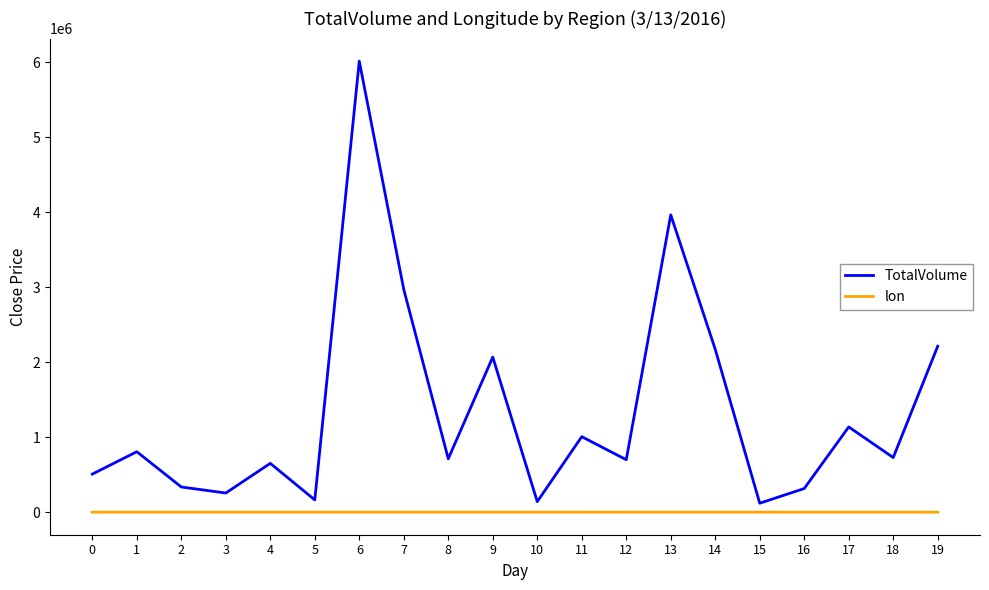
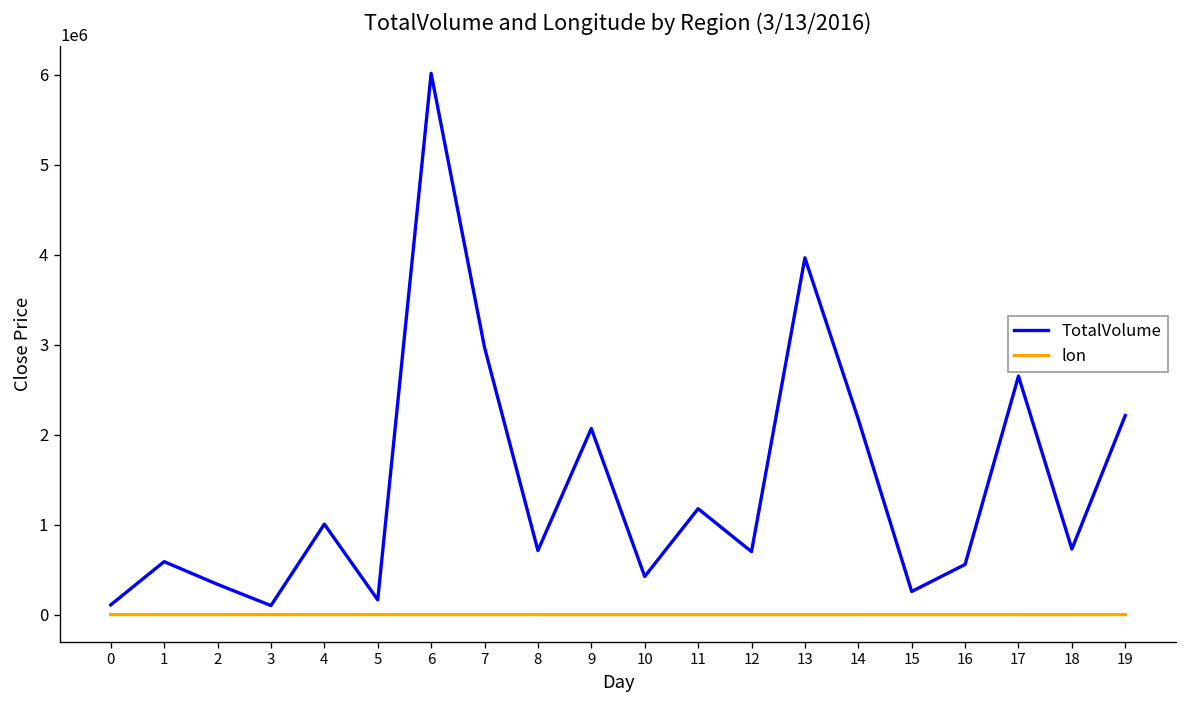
TotalVolume, 0: 500000 -> 100000
TotalVolume, 1: 800000 -> 600000
TotalVolume, 3: 300000 -> 100000
TotalVolume, 4: 700000 -> 1000000
TotalVolume, 10: 100000 -> 400000
TotalVolume, 11: 1000000 -> 1200000
TotalVolume, 15: 100000 -> 300000
TotalVolume, 16: 300000 -> 600000
TotalVolume, 17: 1100000 -> 2700000
